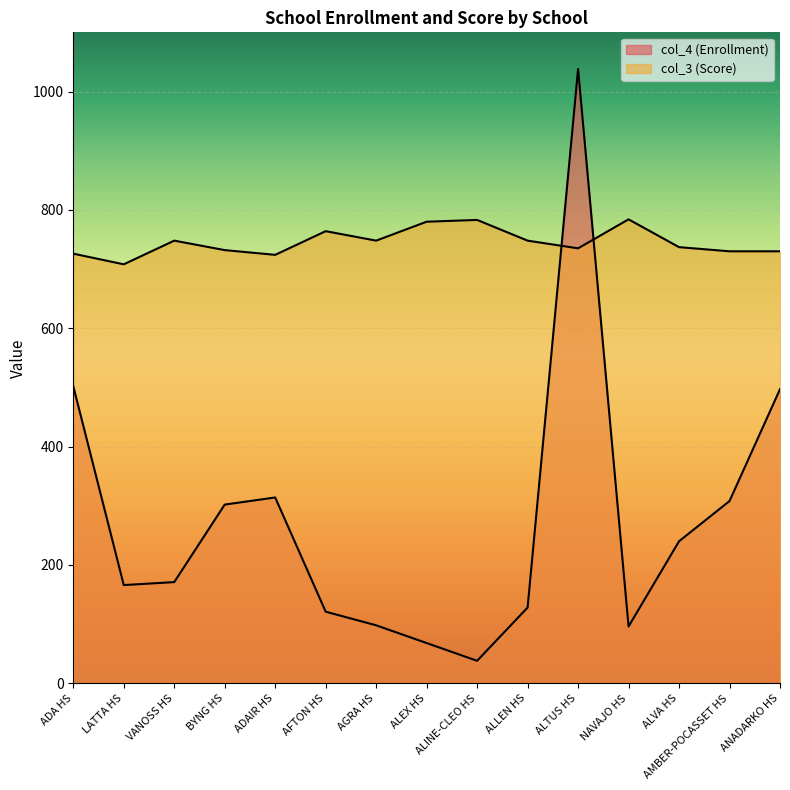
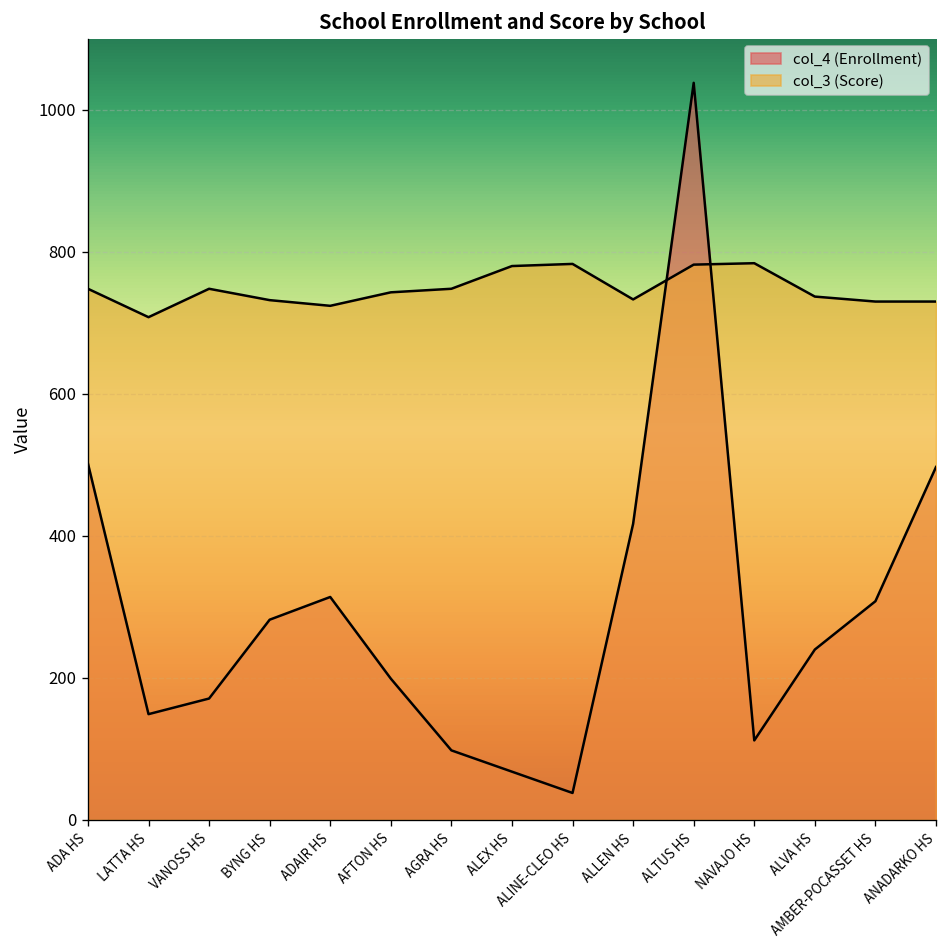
col_3 (Score), ADA HS: 730 -> 750
col_4 (Enrollment), LATTA HS: 170 -> 150
col_4 (Enrollment), BYNG HS: 300 -> 280
col_4 (Enrollment), AFTON HS: 120 -> 200
col_3 (Score), AFTON HS: 760 -> 740
col_4 (Enrollment), ALLEN HS: 130 -> 420
col_3 (Score), ALLEN HS: 750 -> 730
col_3 (Score), ALTUS HS: 740 -> 780
col_4 (Enrollment), NAVAJO HS: 100 -> 110
